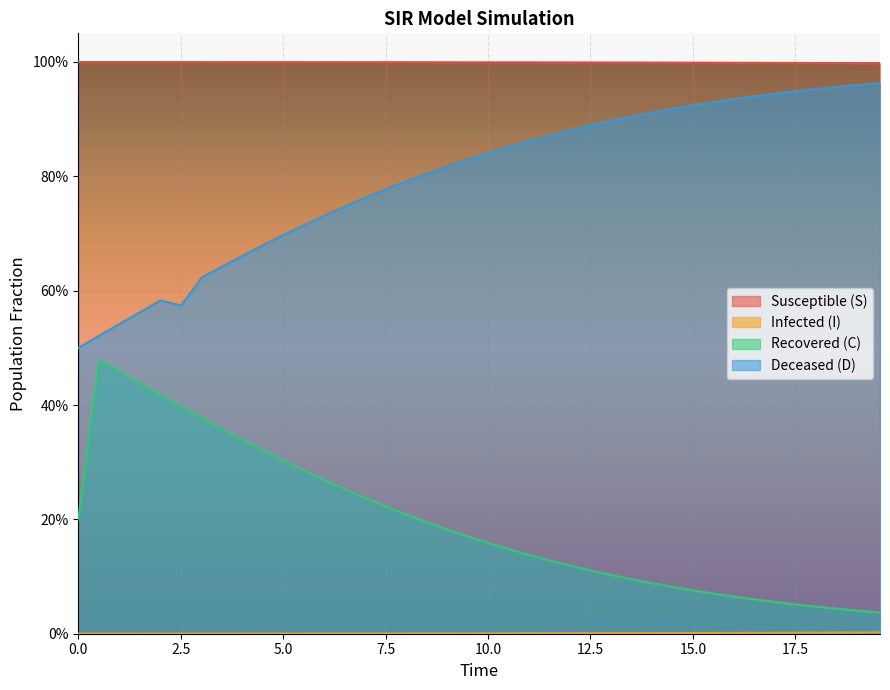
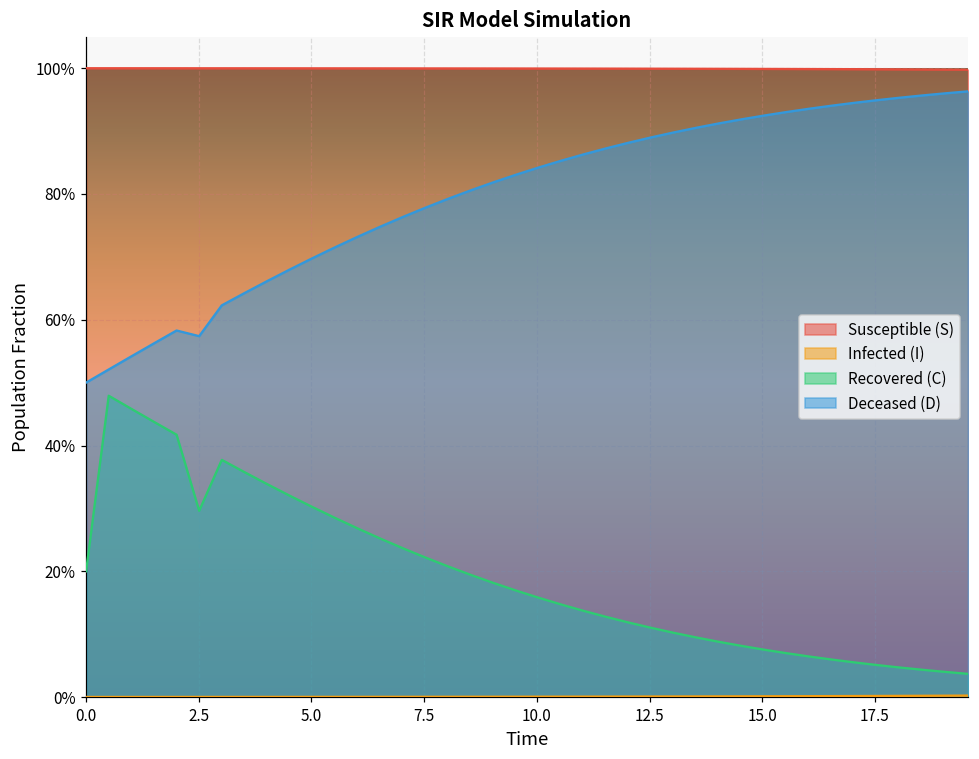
Recovered (C), 2.5: 40% -> 30%
